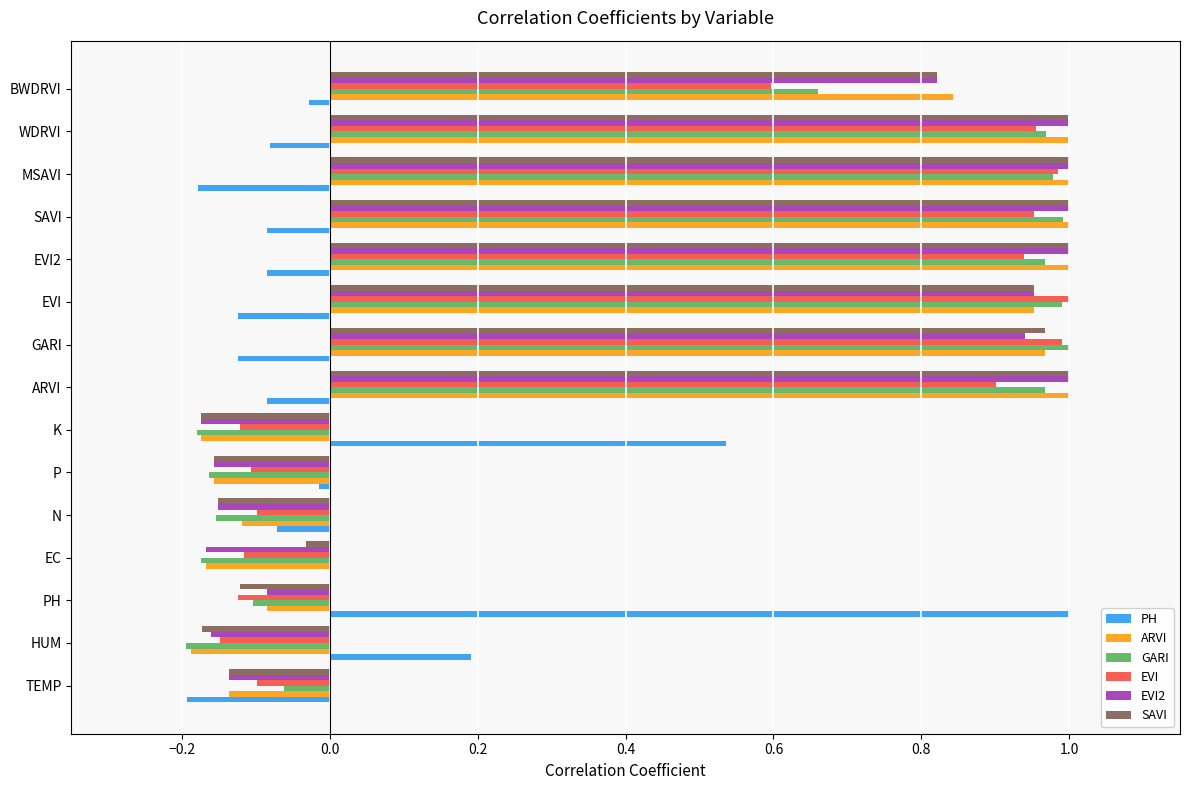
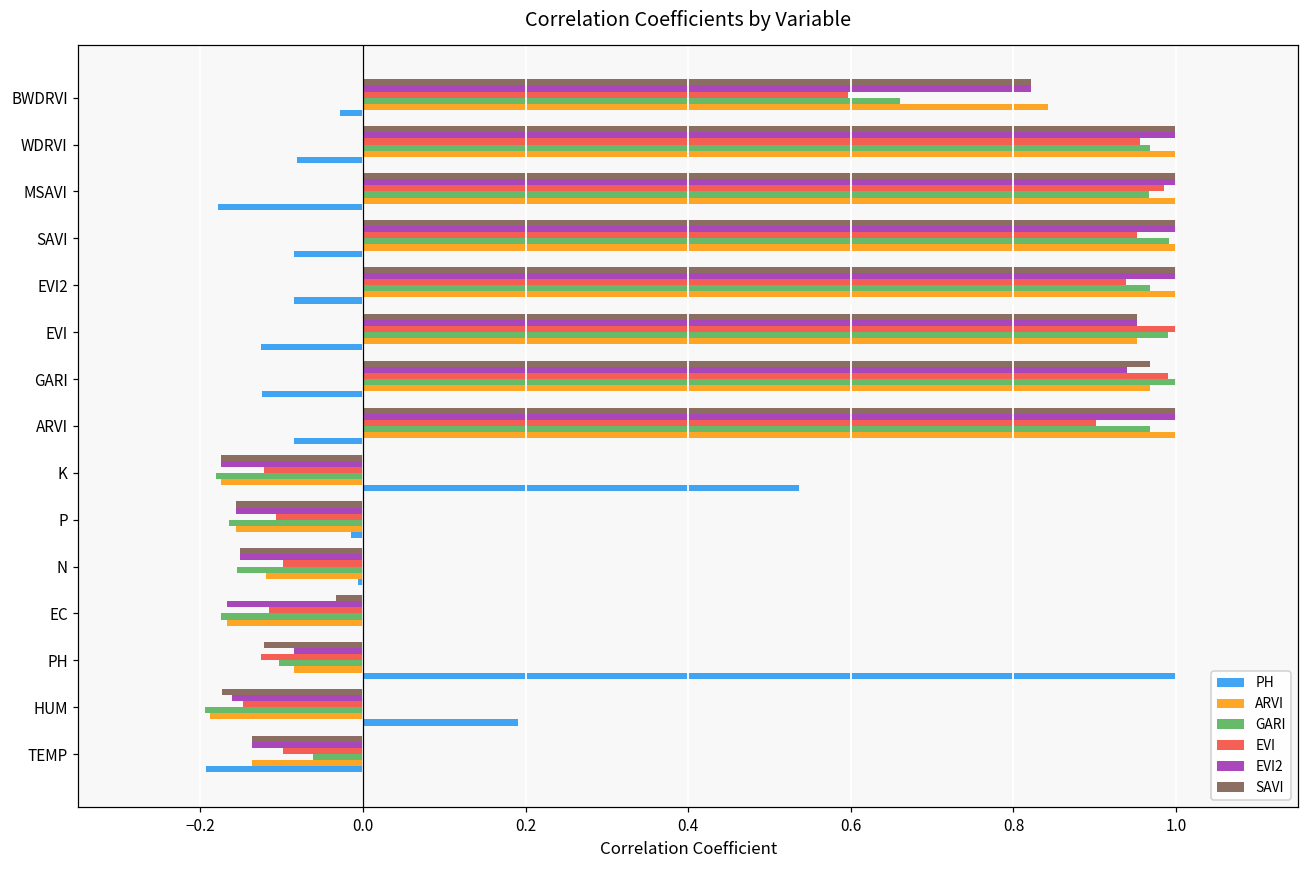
GARI, MSAVI: 0.98 -> 0.97
PH, N: -0.07 -> -0.01
